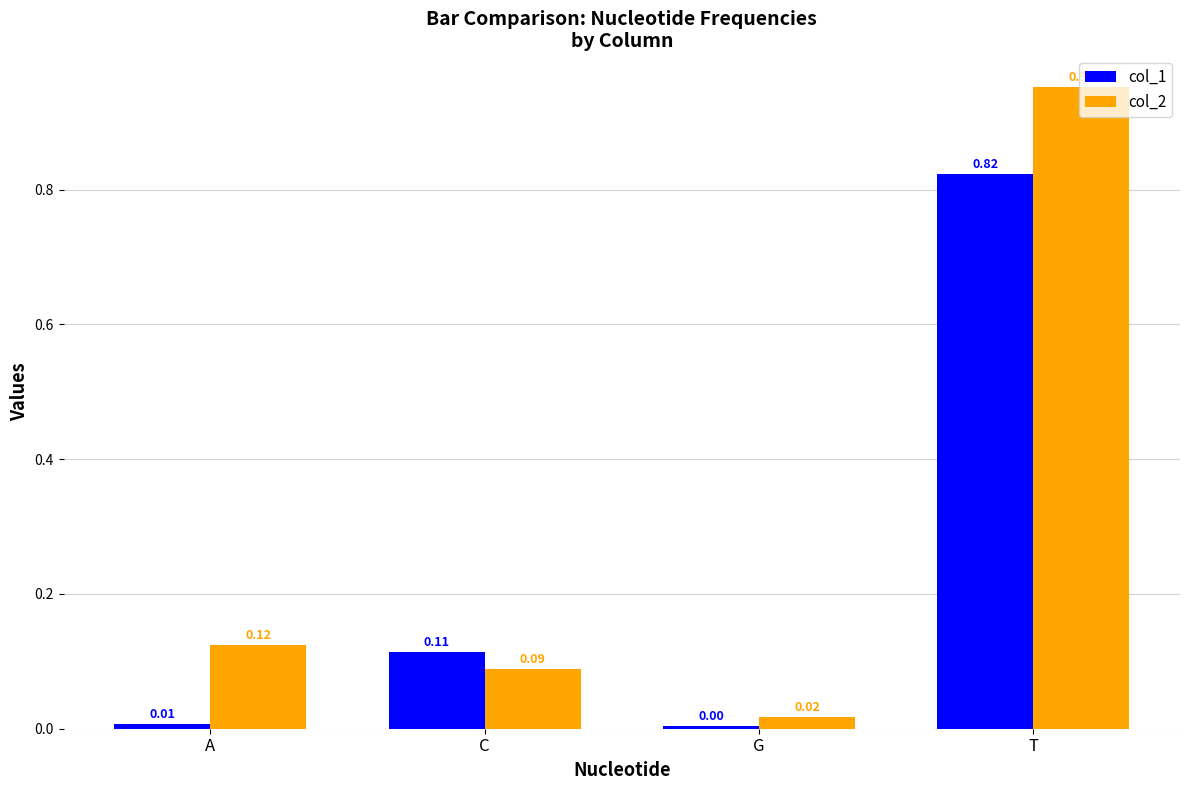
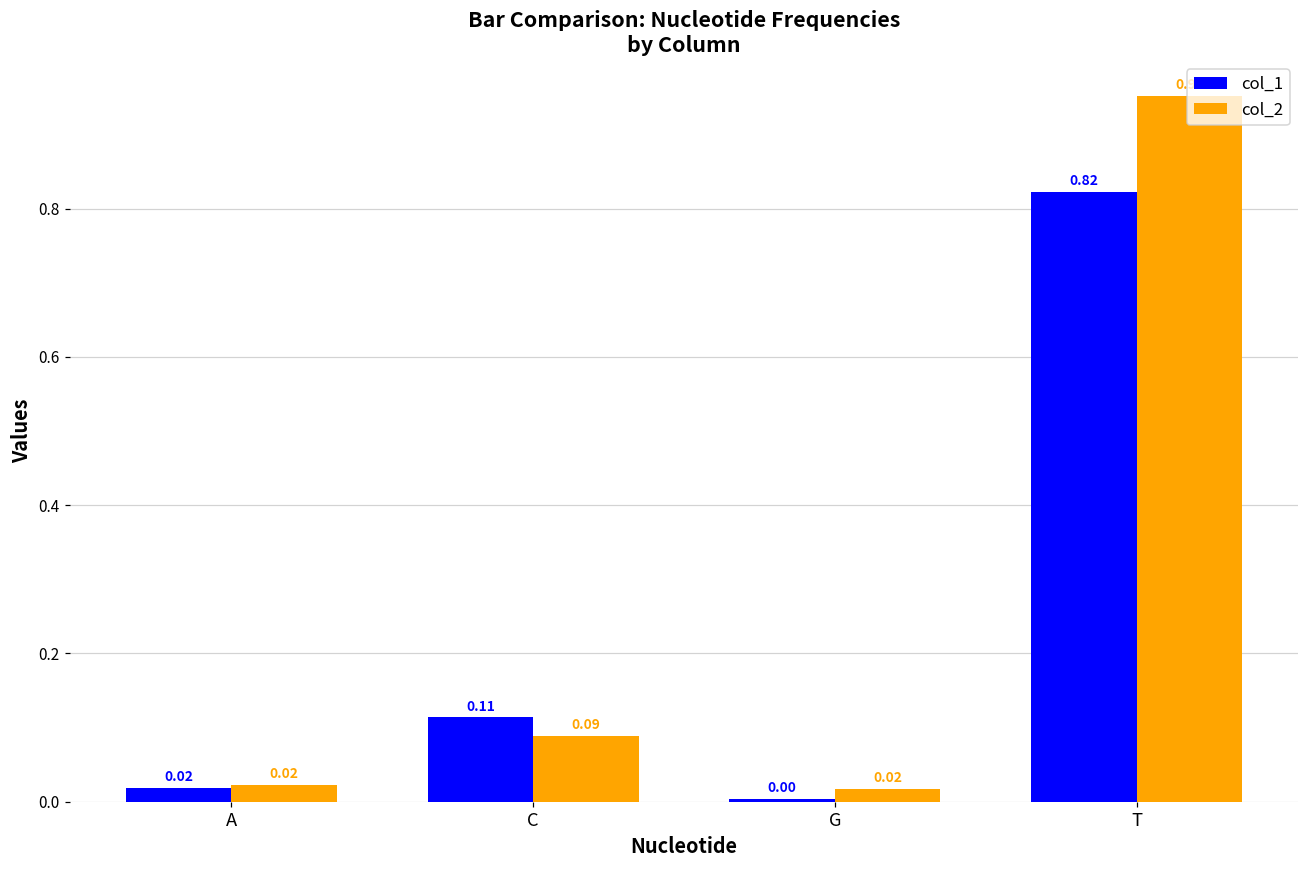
col_1, A: 0.01 -> 0.02
col_2, A: 0.12 -> 0.02
